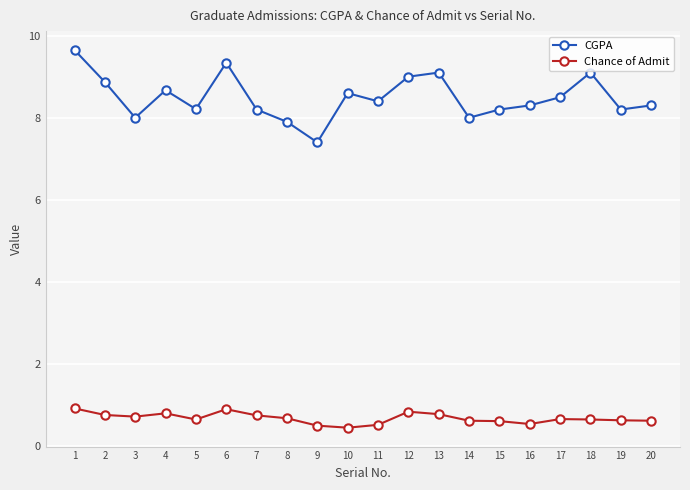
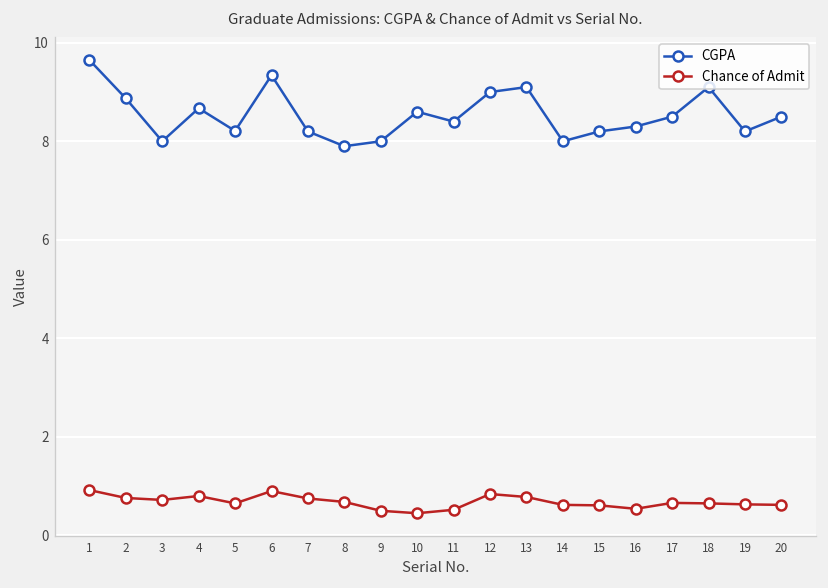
CGPA, 9: 7.4 -> 8.0
CGPA, 20: 8.3 -> 8.5
